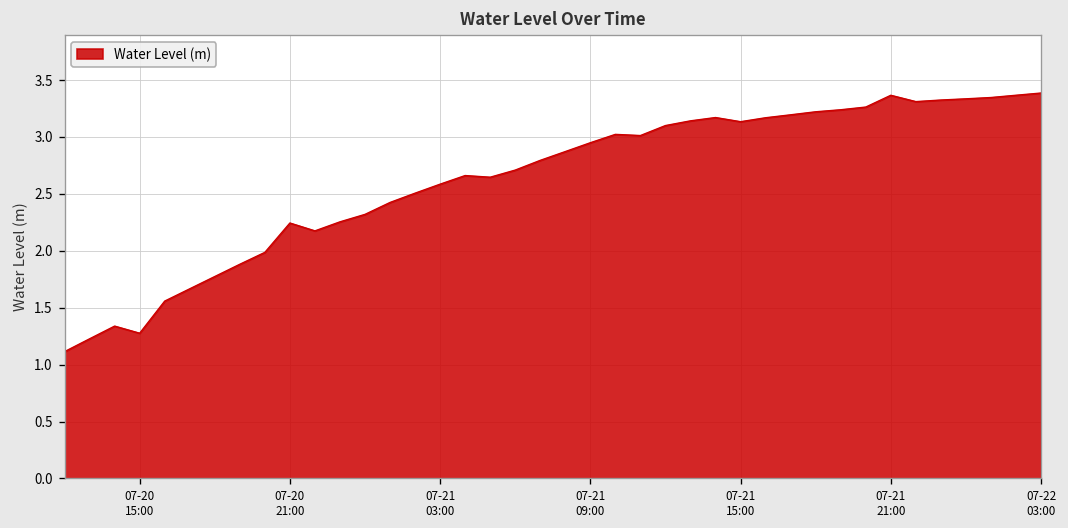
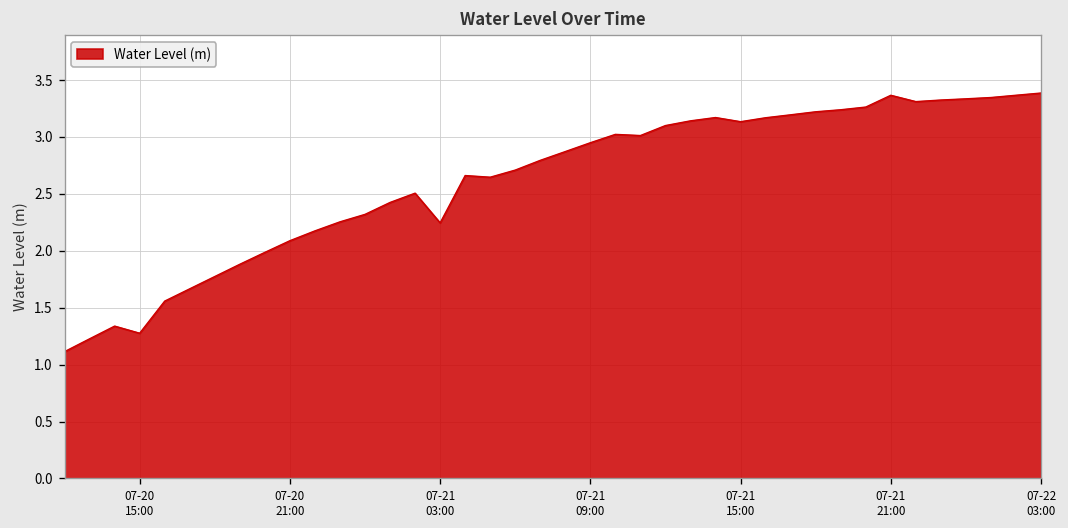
07-20 21:00: 2.2 -> 2.1
07-21 03:00: 2.6 -> 2.2
